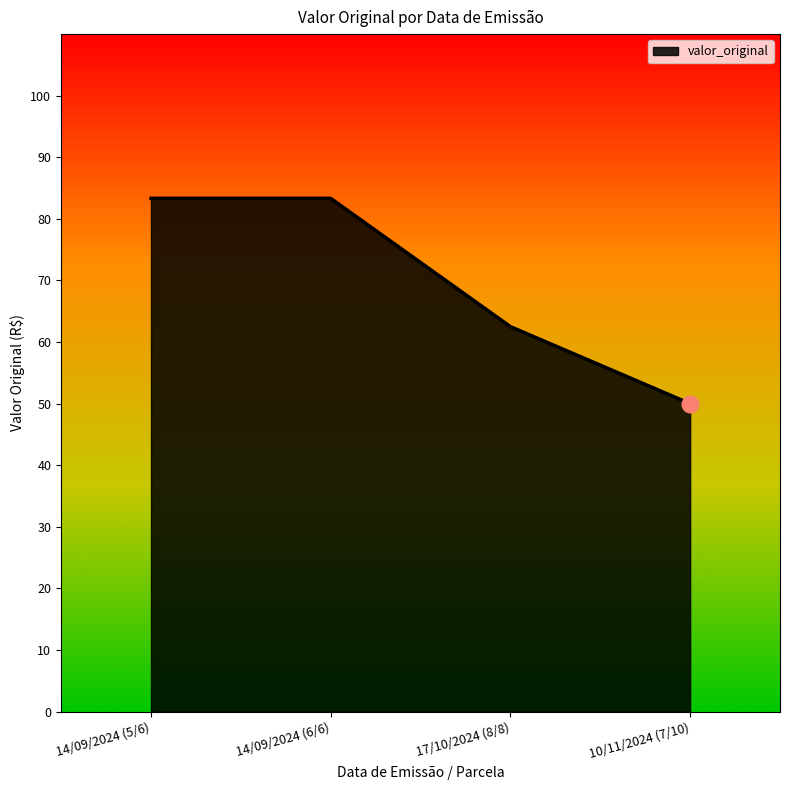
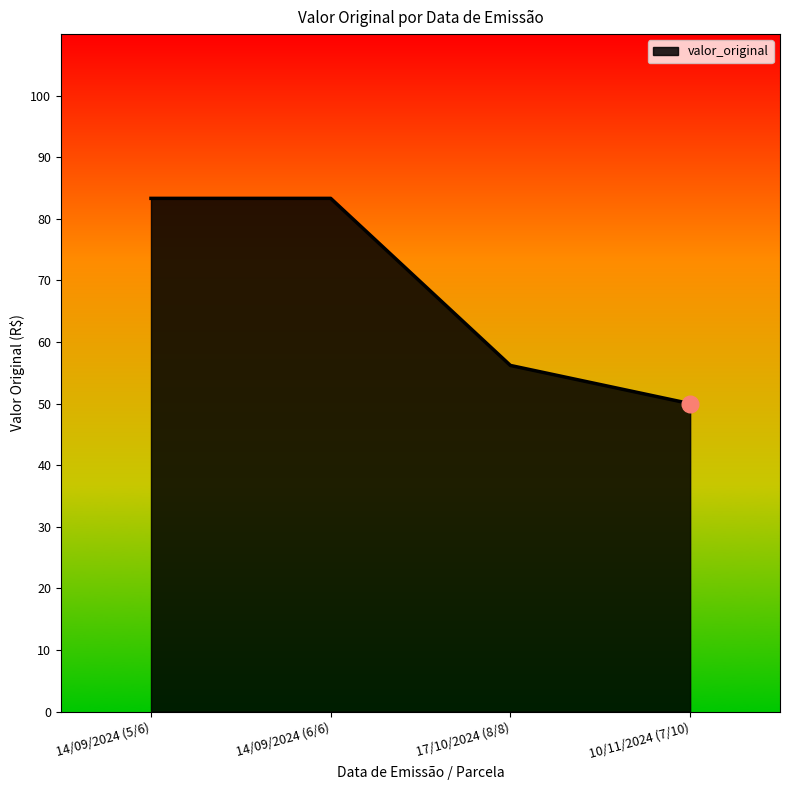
valor_original, 17/10/2024 (8/8): 63 -> 56
